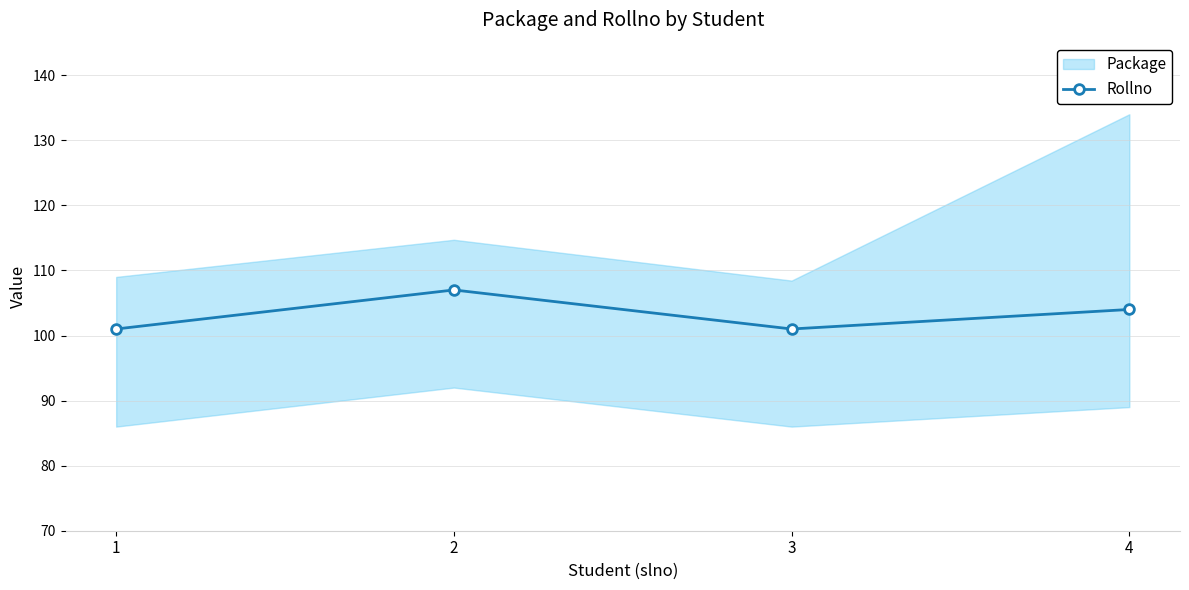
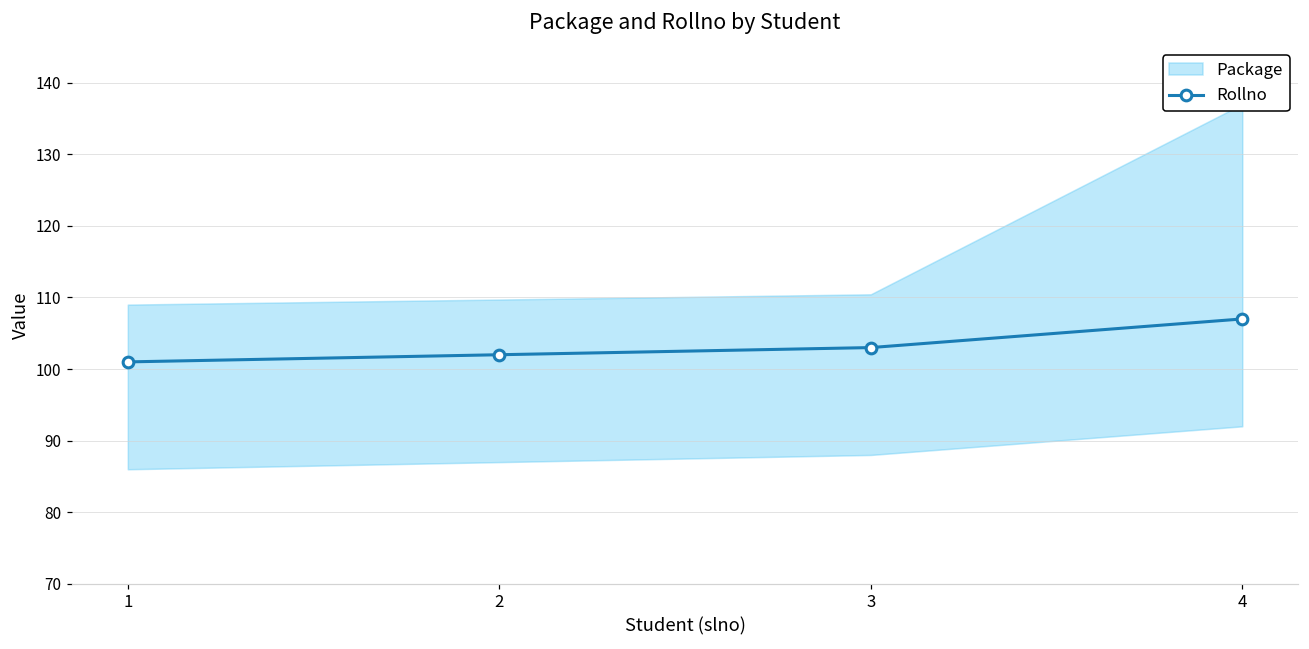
Rollno, 2: 107 -> 102
Rollno, 3: 101 -> 103
Rollno, 4: 104 -> 107
